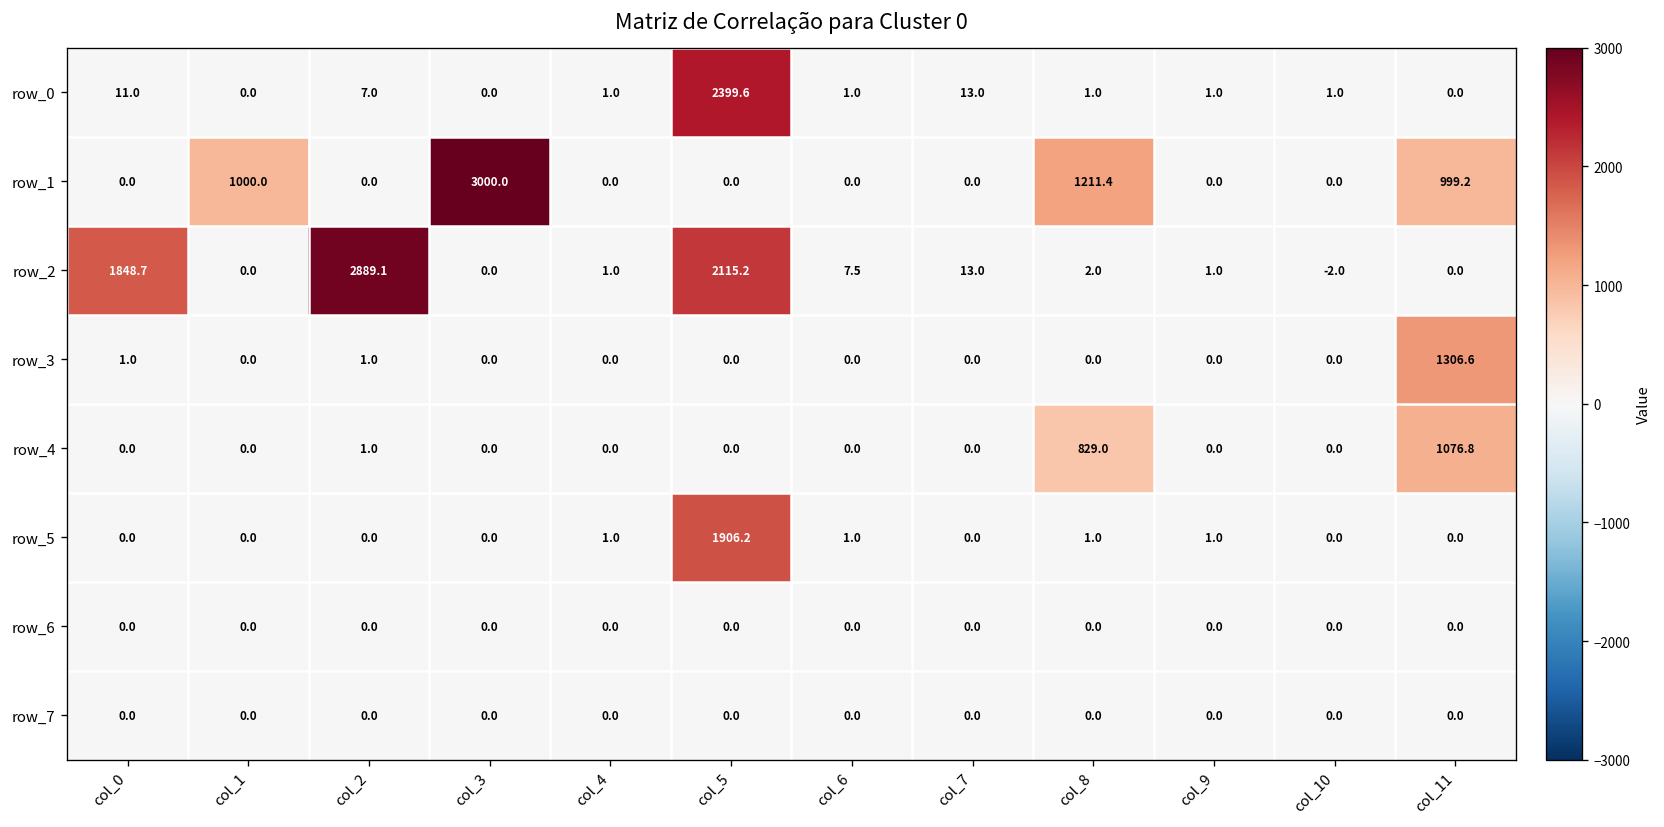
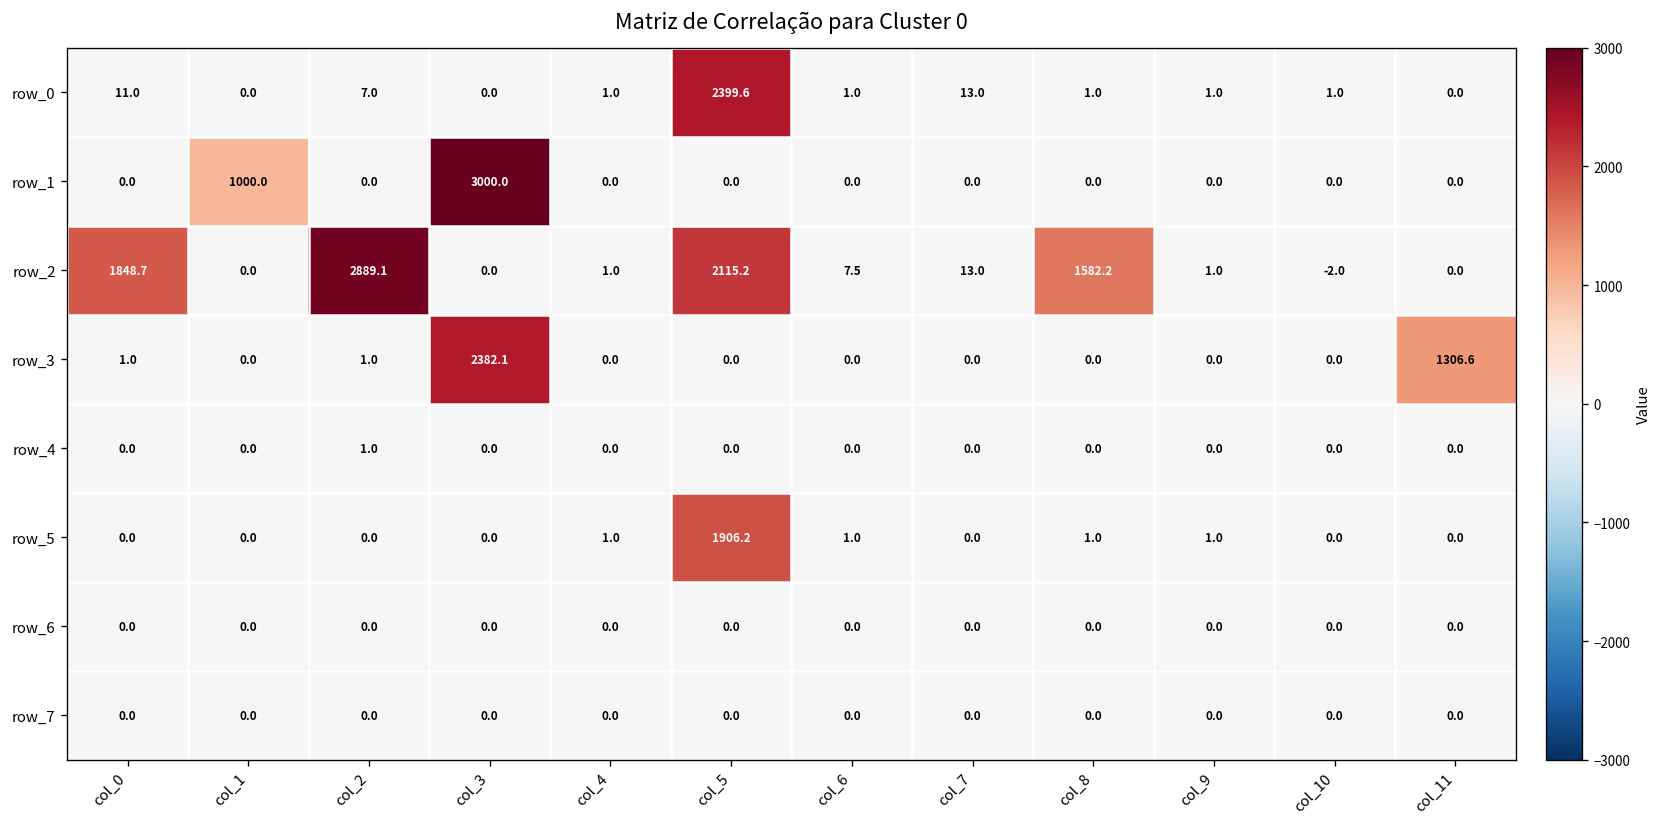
row_1, col_8: 1211.4 -> 0.0
row_1, col_11: 999.2 -> 0.0
row_2, col_8: 2.0 -> 1582.2
row_3, col_3: 0.0 -> 2382.1
row_4, col_8: 829.0 -> 0.0
row_4, col_11: 1076.8 -> 0.0
